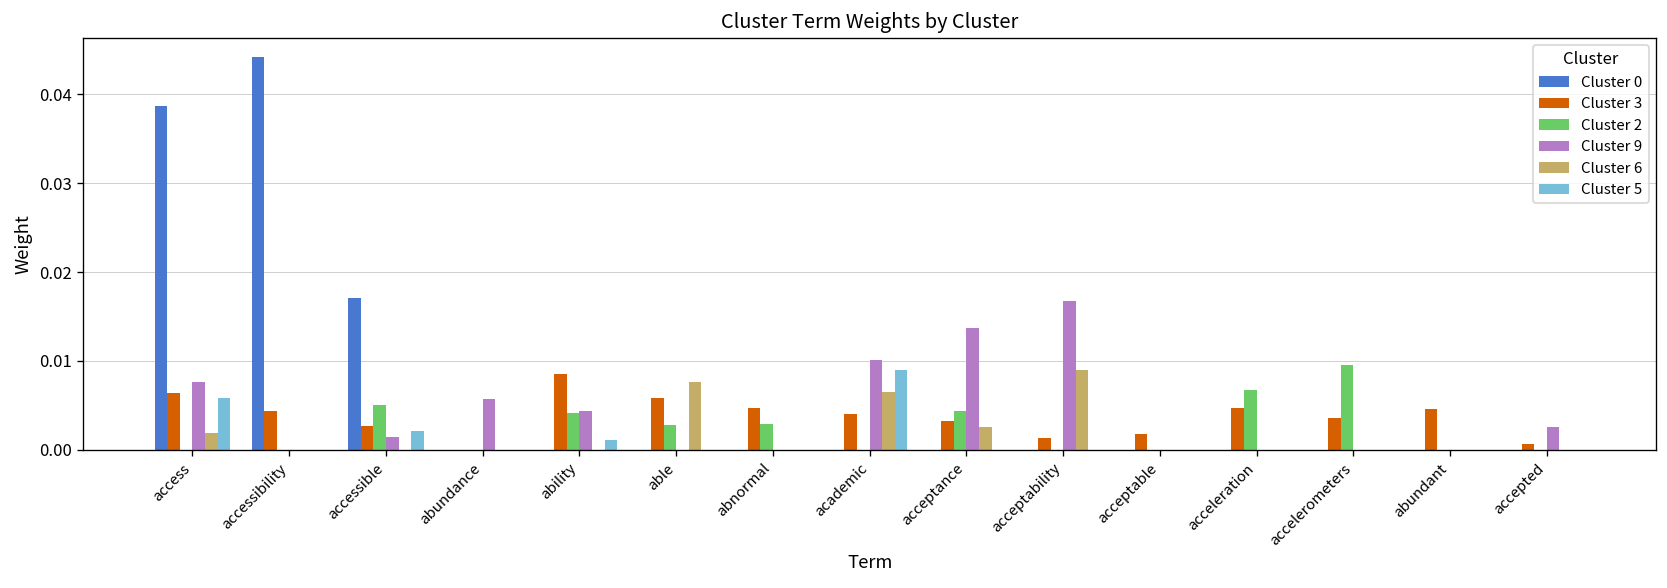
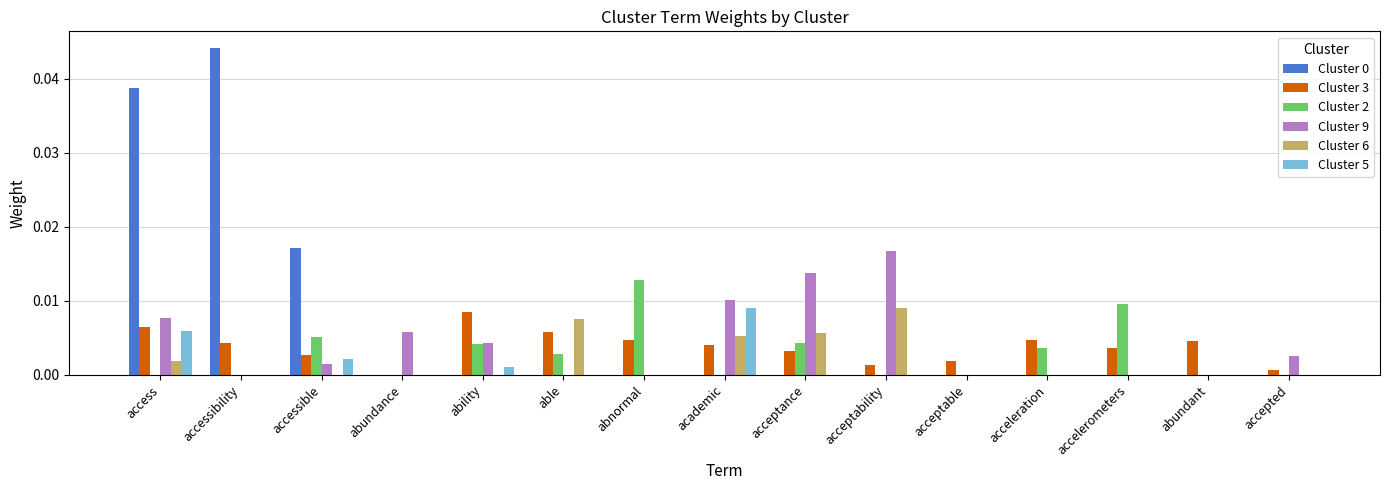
Cluster 2, abnormal: 0.003 -> 0.013
Cluster 6, academic: 0.006 -> 0.005
Cluster 6, acceptance: 0.003 -> 0.006
Cluster 2, acceleration: 0.007 -> 0.004
